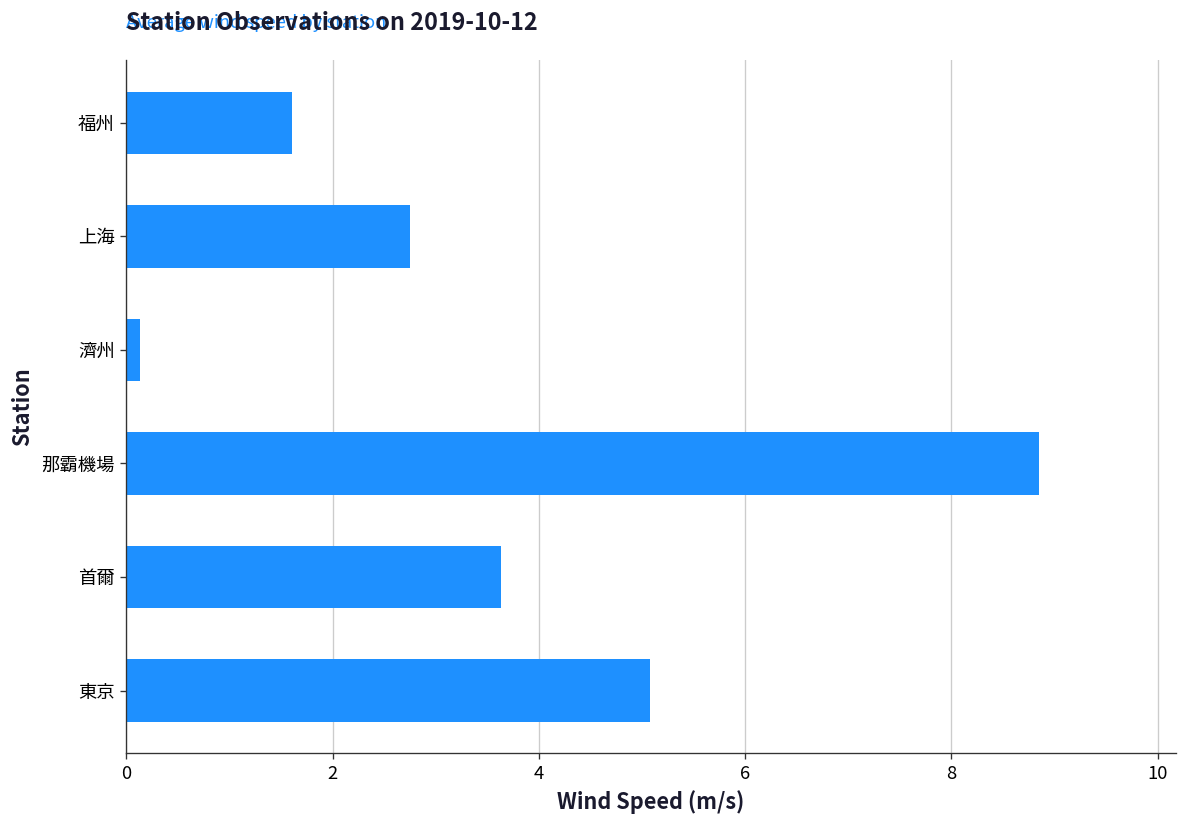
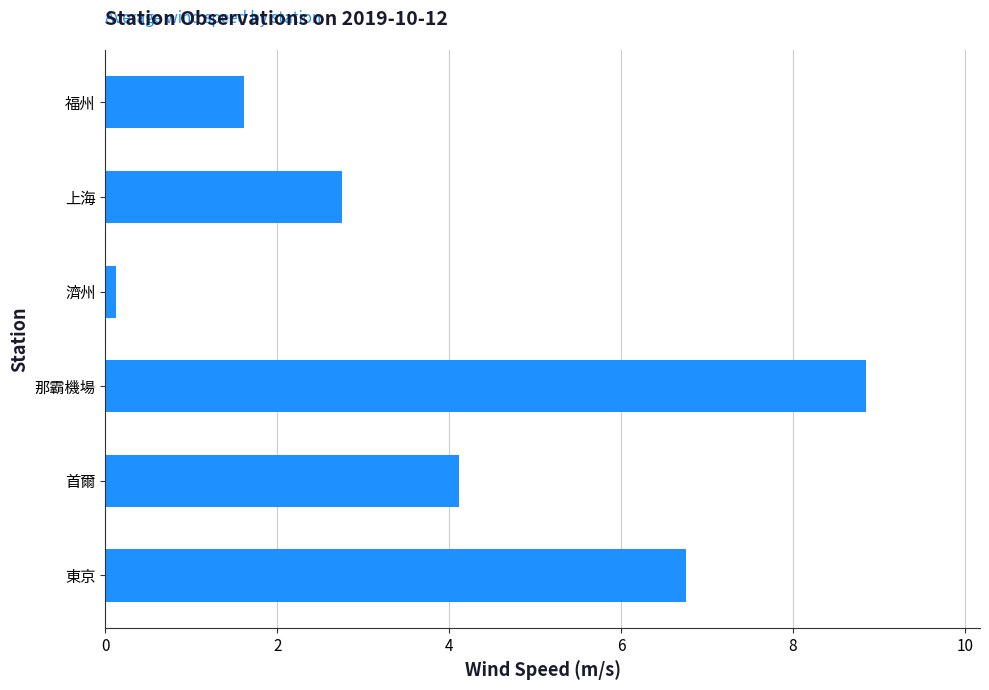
首爾: 3.6 -> 4.1
東京: 5.1 -> 6.8
